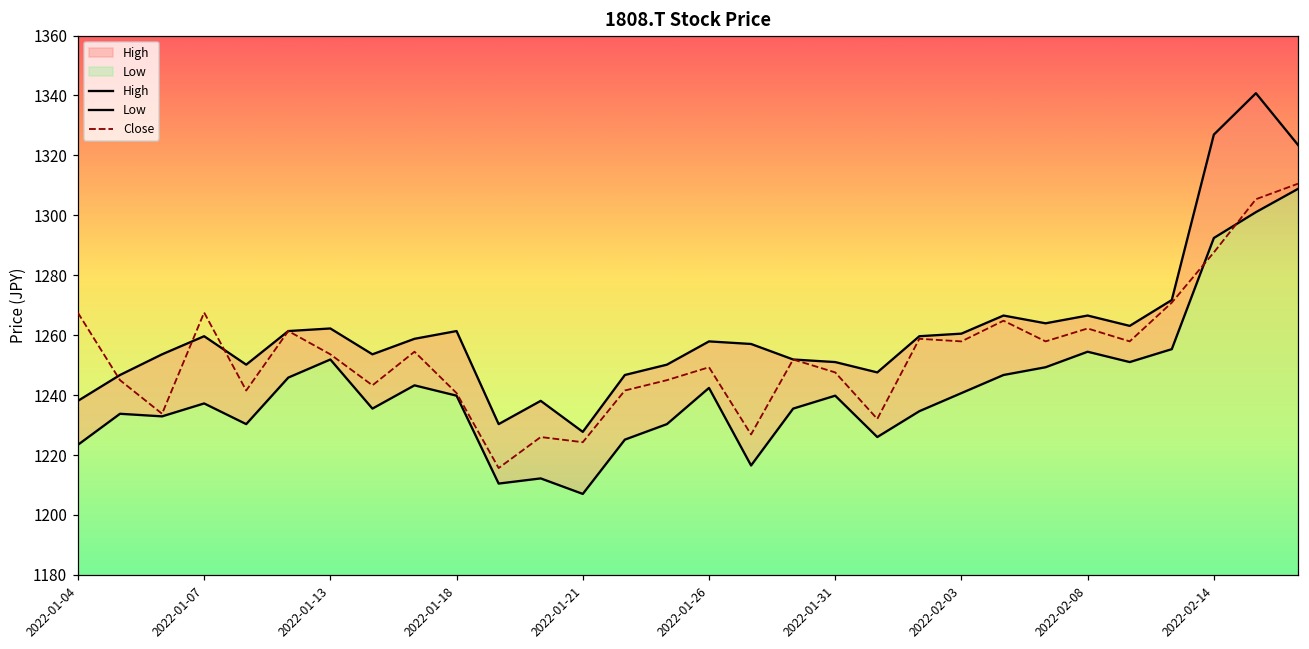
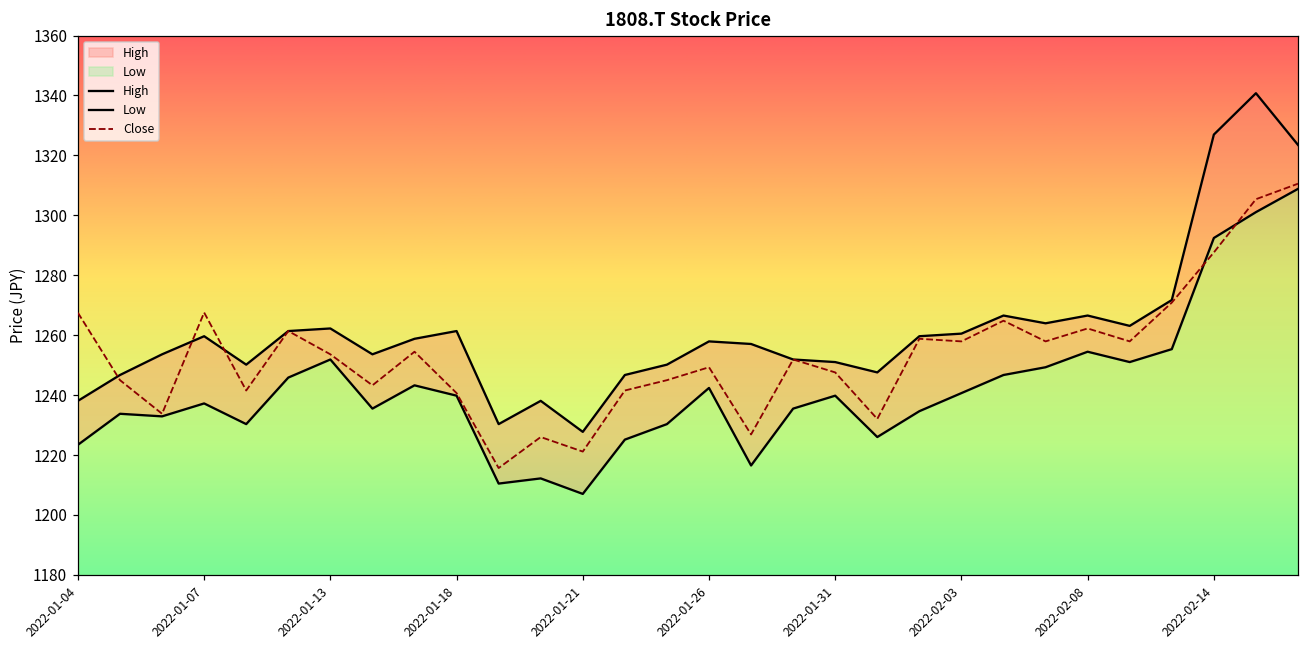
Close, 2022-01-21: 1224 -> 1221
